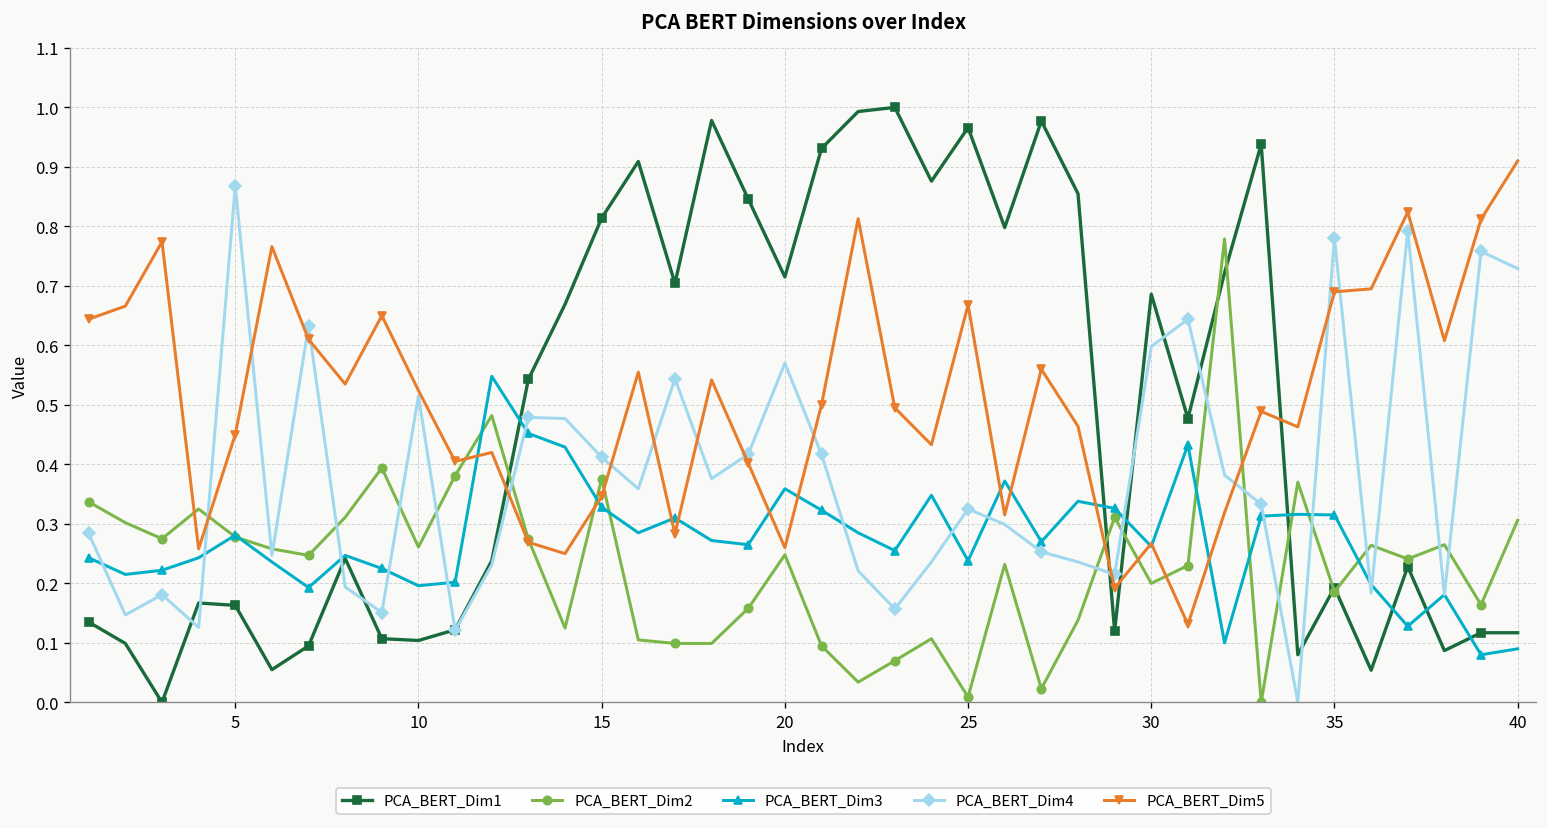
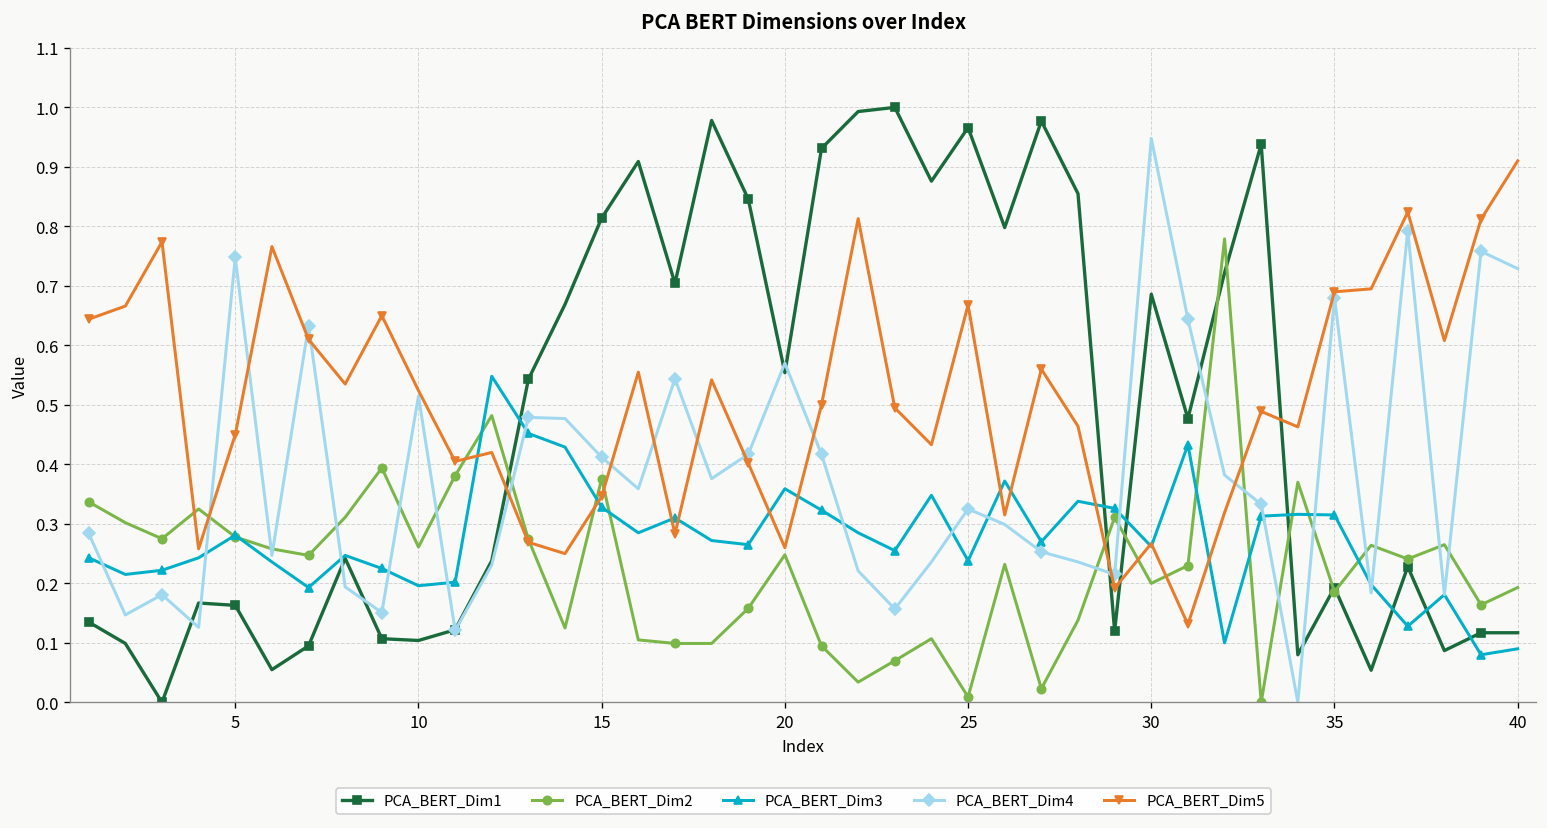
PCA_BERT_Dim4, 5: 0.87 -> 0.75
PCA_BERT_Dim1, 20: 0.72 -> 0.55
PCA_BERT_Dim4, 30: 0.60 -> 0.95
PCA_BERT_Dim4, 35: 0.78 -> 0.68
PCA_BERT_Dim2, 40: 0.31 -> 0.19
